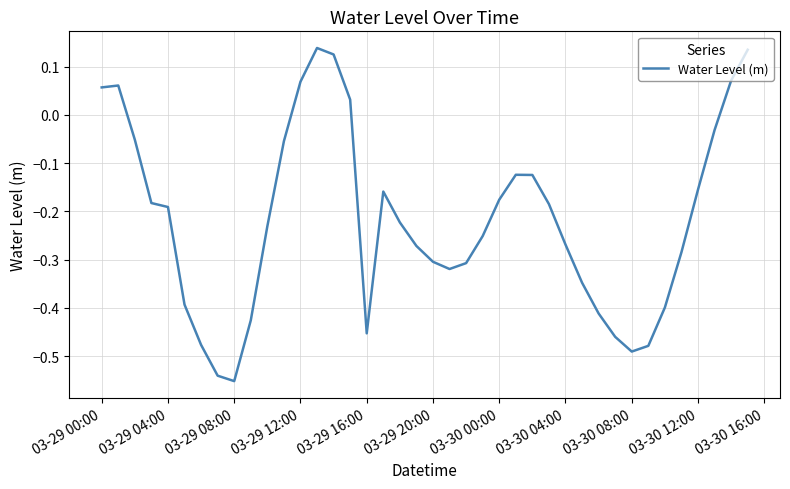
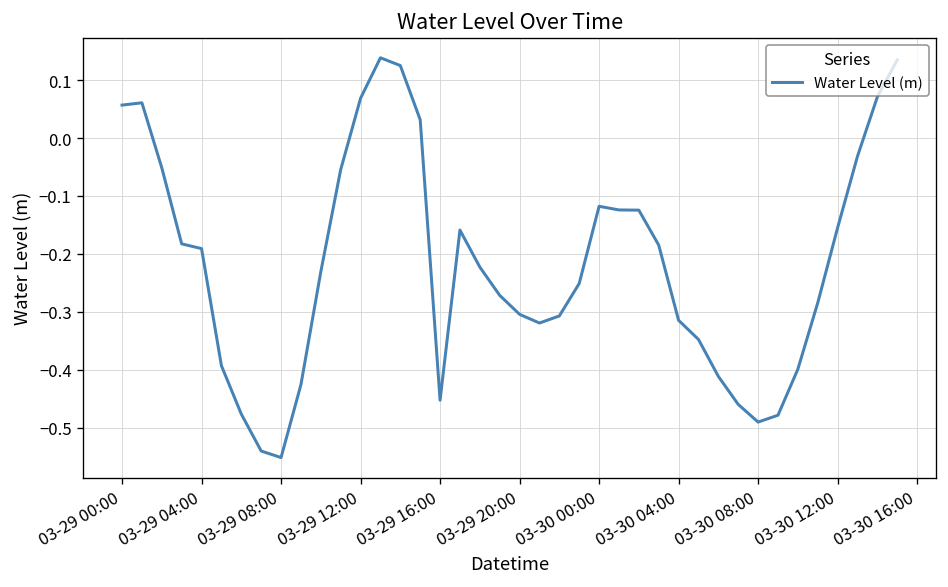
03-30 00:00: -0.18 -> -0.12
03-30 04:00: -0.27 -> -0.31
